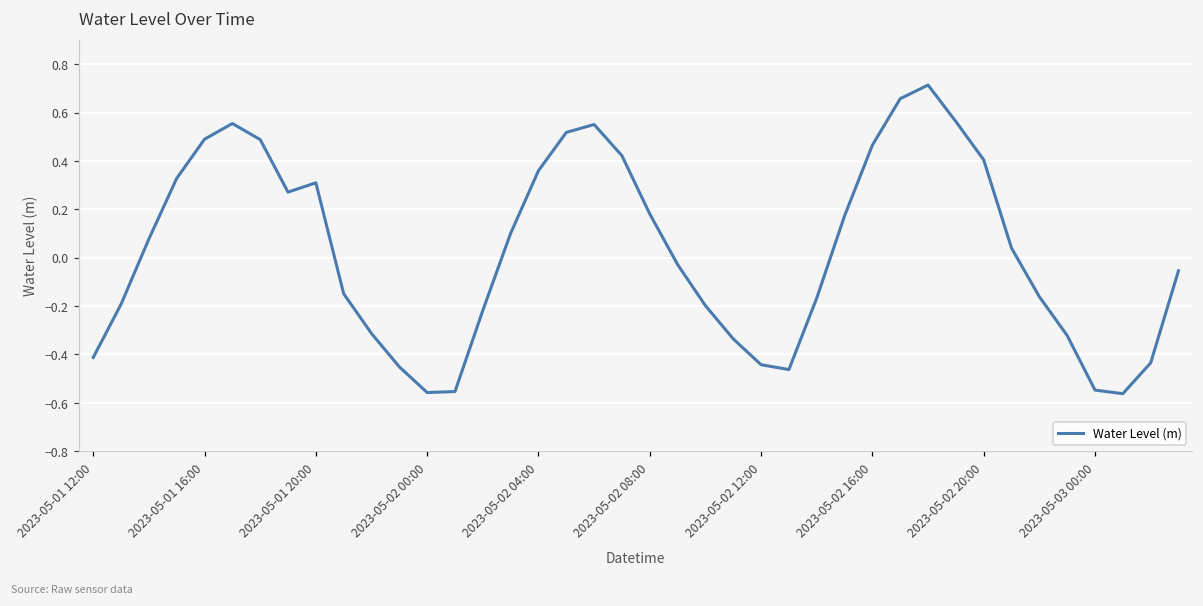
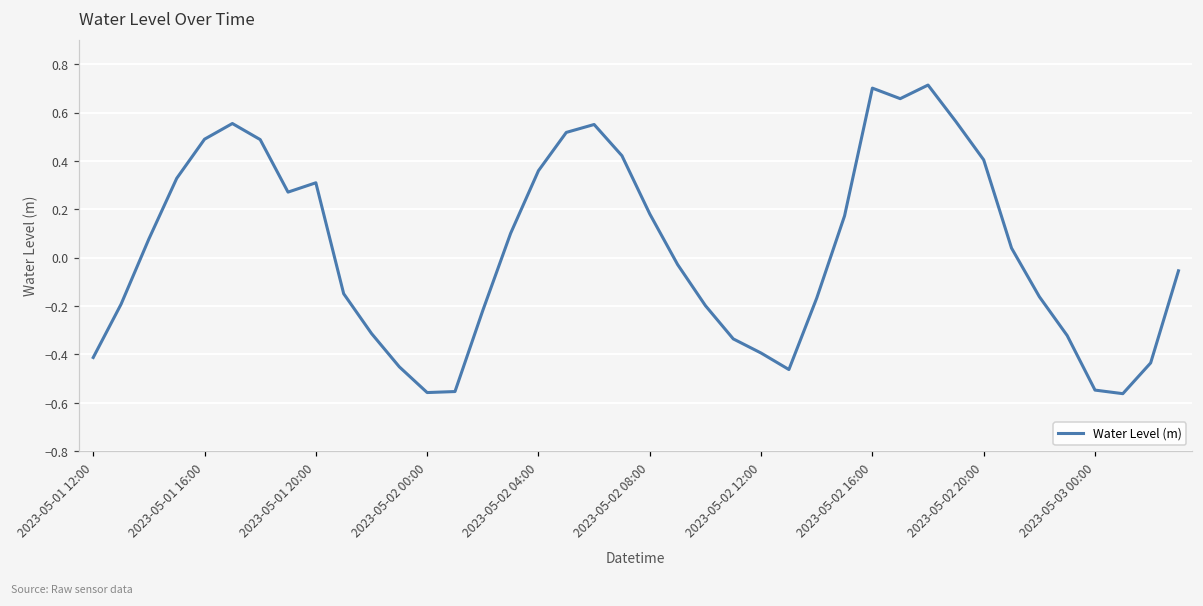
2023-05-02 12:00: -0.44 -> -0.39
2023-05-02 16:00: 0.47 -> 0.70
